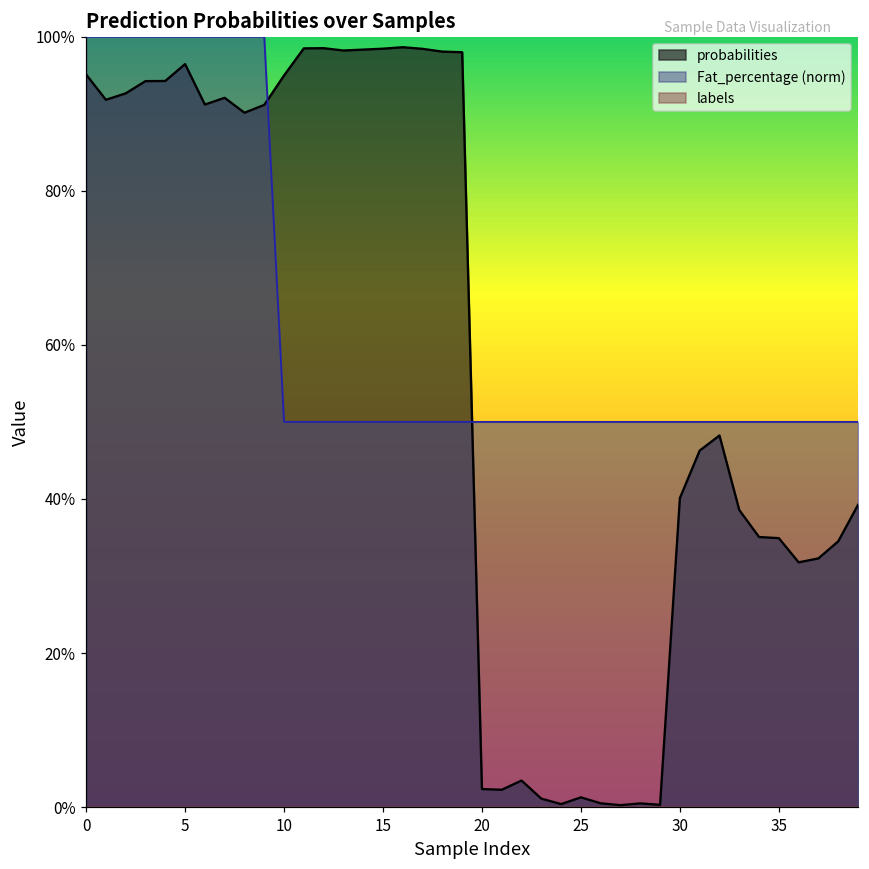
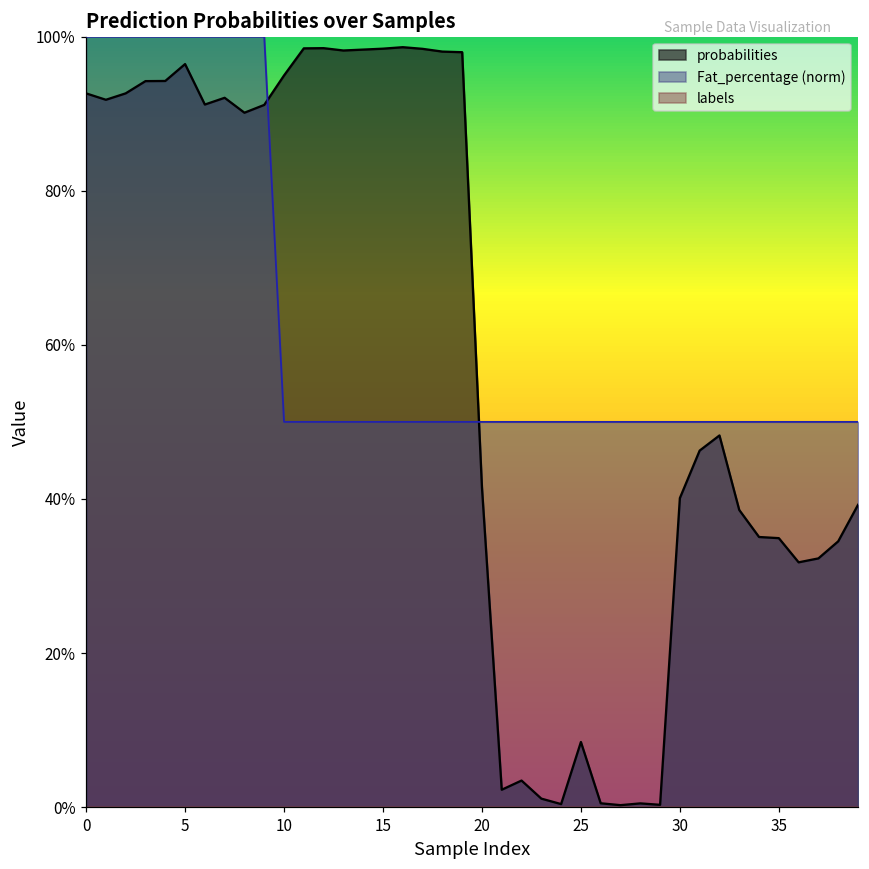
probabilities, 0: 95% -> 93%
probabilities, 20: 2% -> 42%
probabilities, 25: 1% -> 8%
